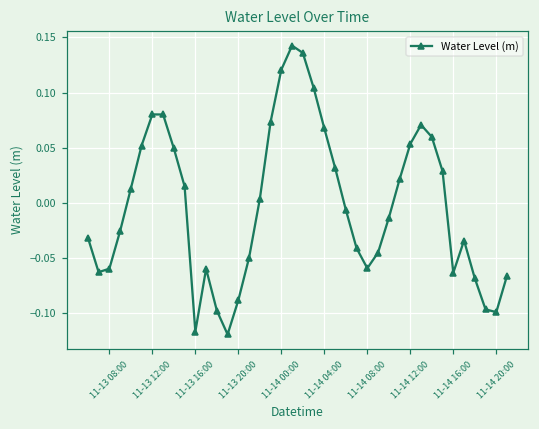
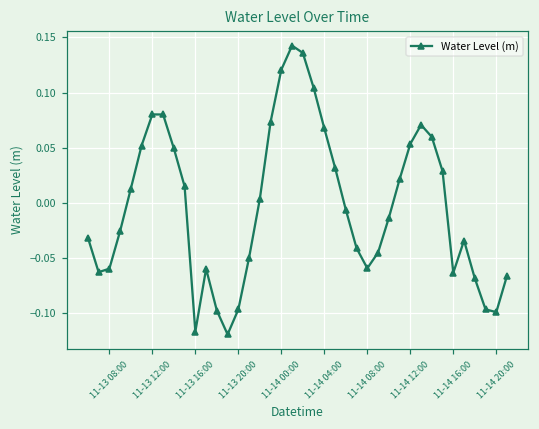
11-13 20:00: -0.088 -> -0.096
